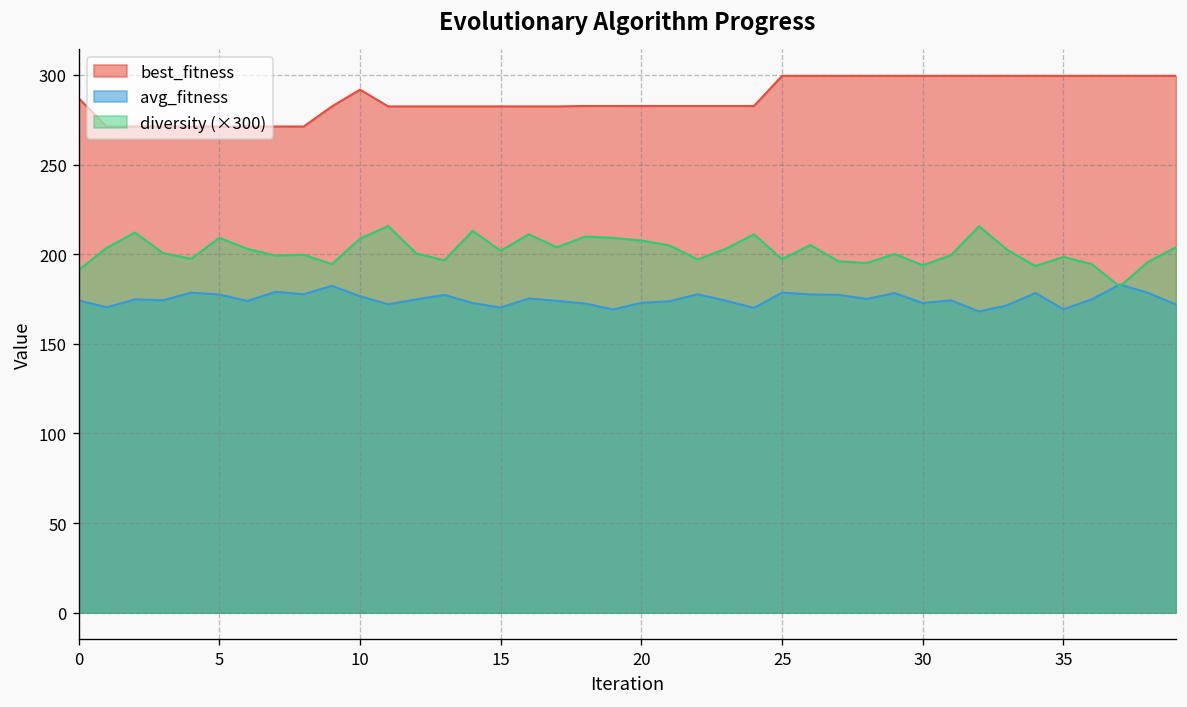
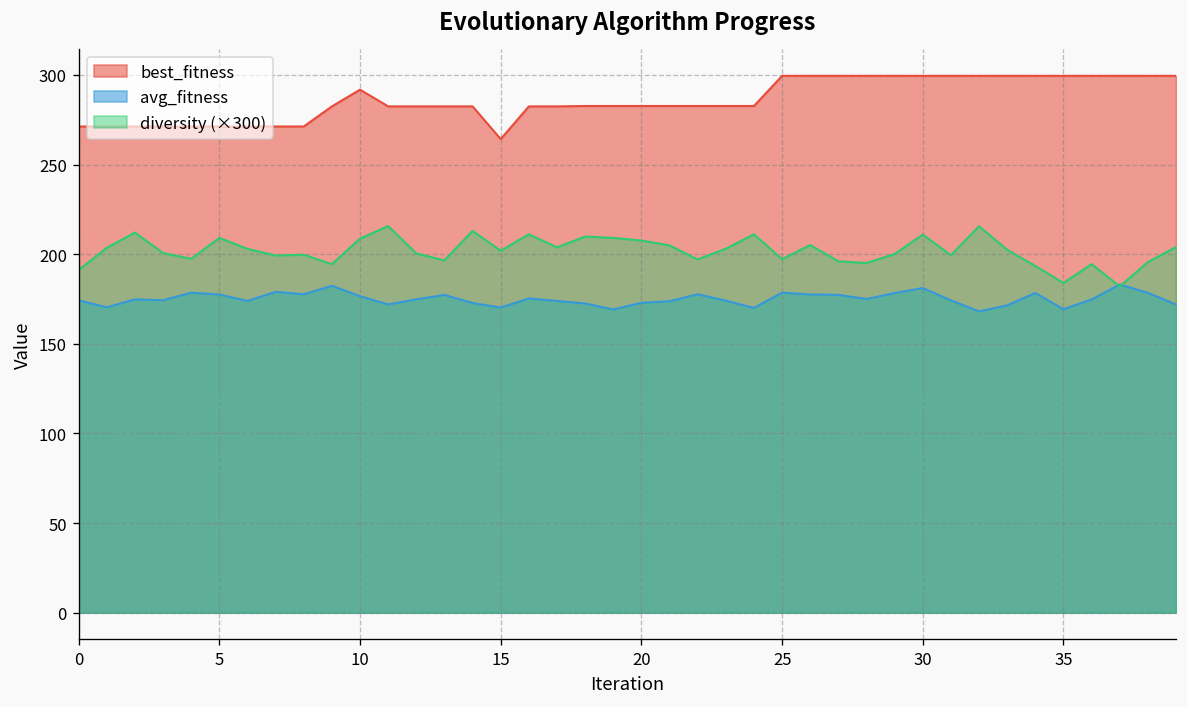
best_fitness, 0: 287 -> 271
best_fitness, 15: 283 -> 264
avg_fitness, 30: 173 -> 181
diversity (×300), 30: 194 -> 211
diversity (×300), 35: 199 -> 184
